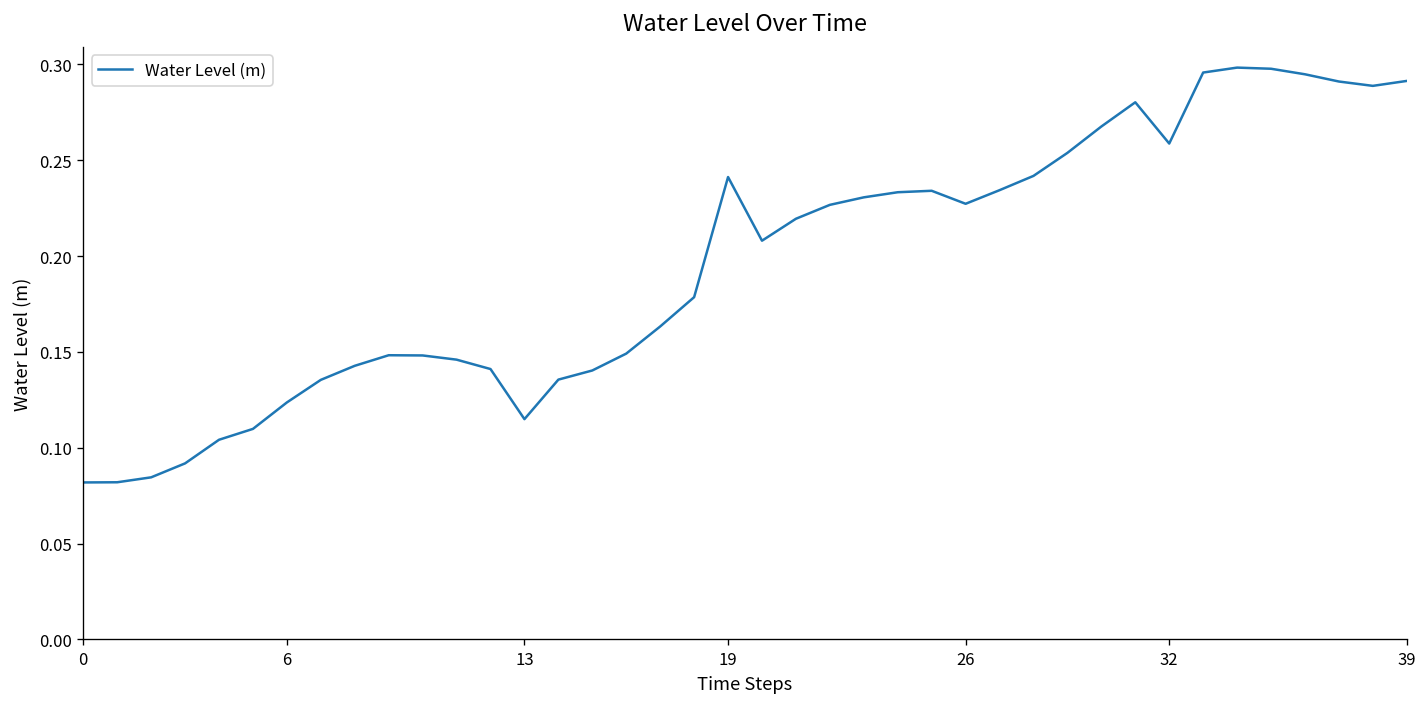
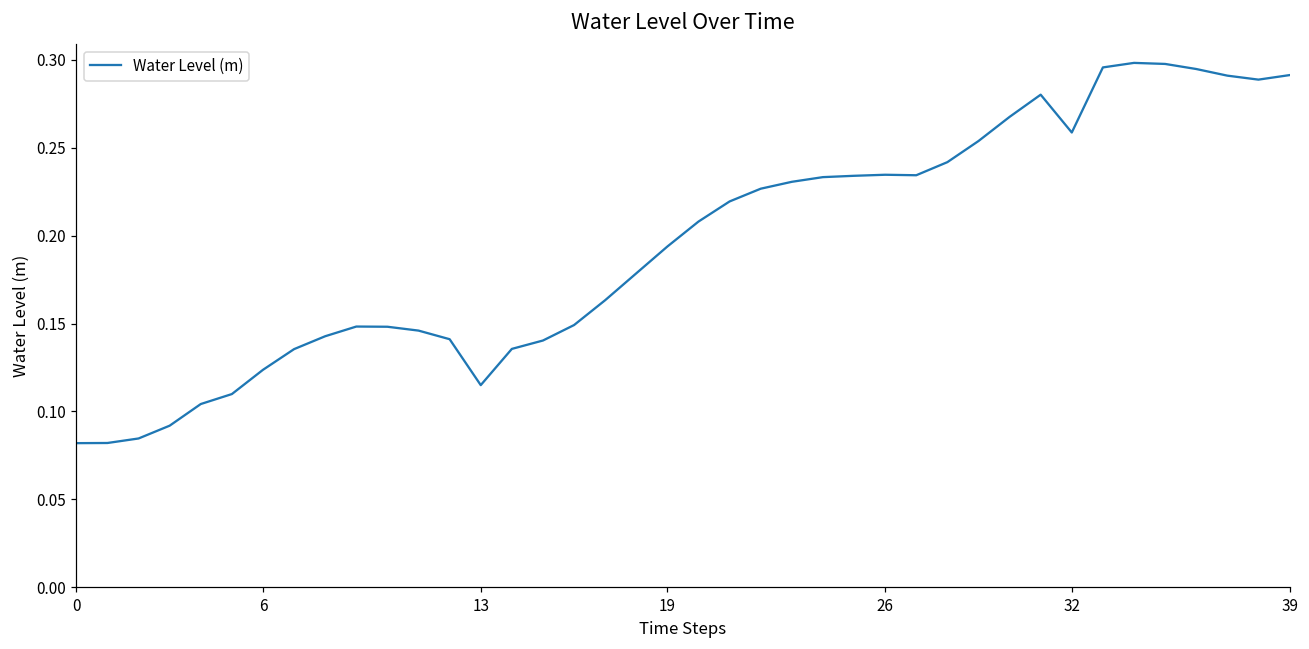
19: 0.241 -> 0.194
26: 0.227 -> 0.235
